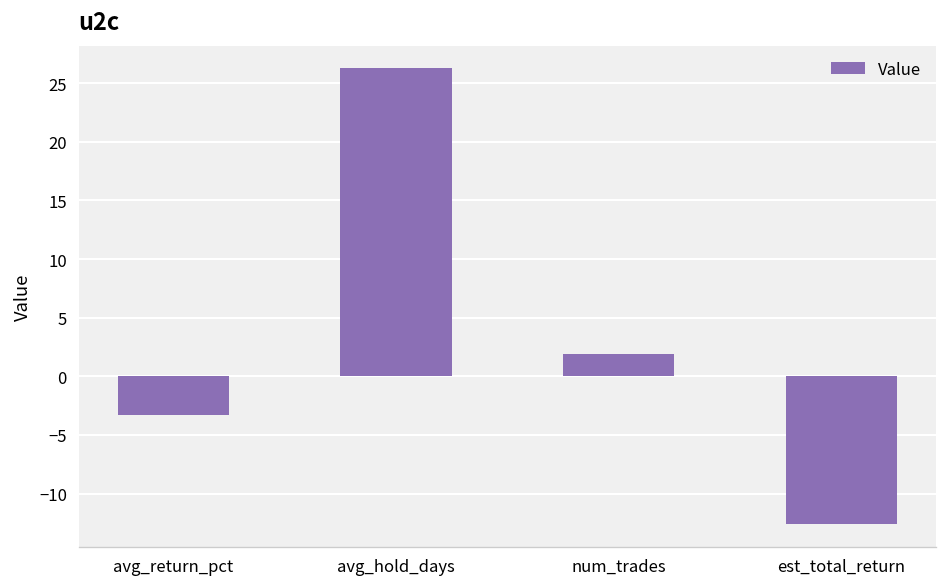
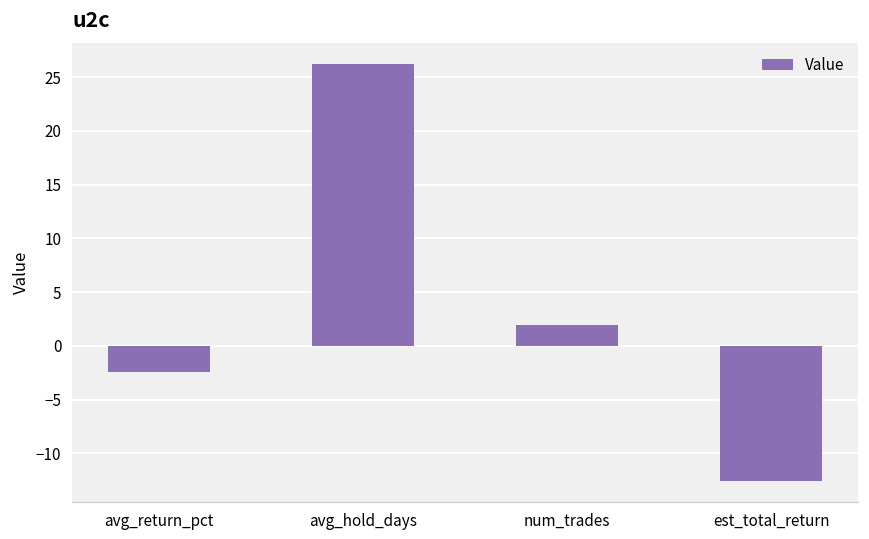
avg_return_pct: -3 -> -2
